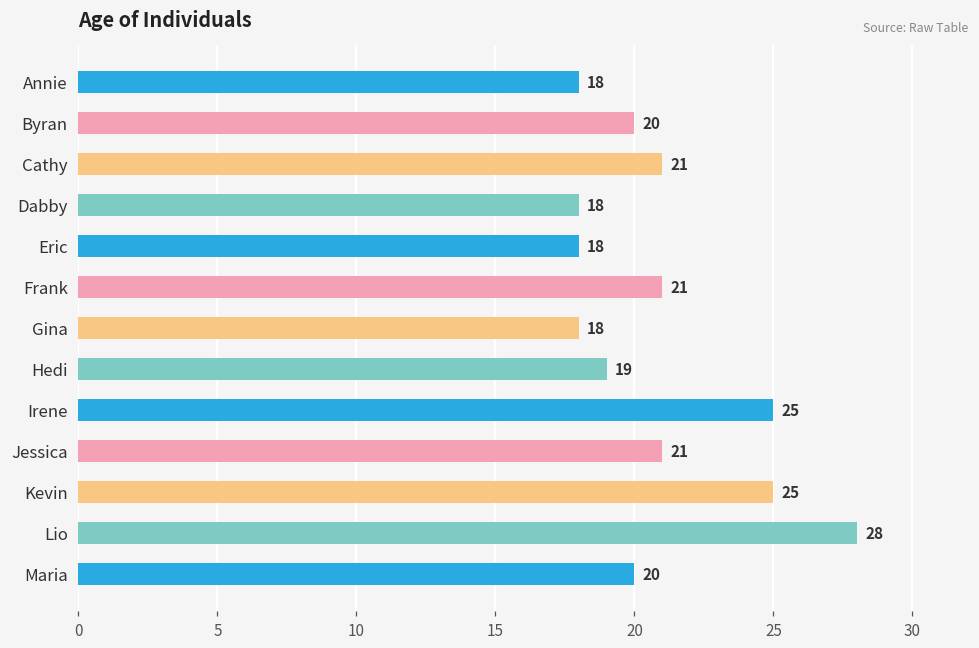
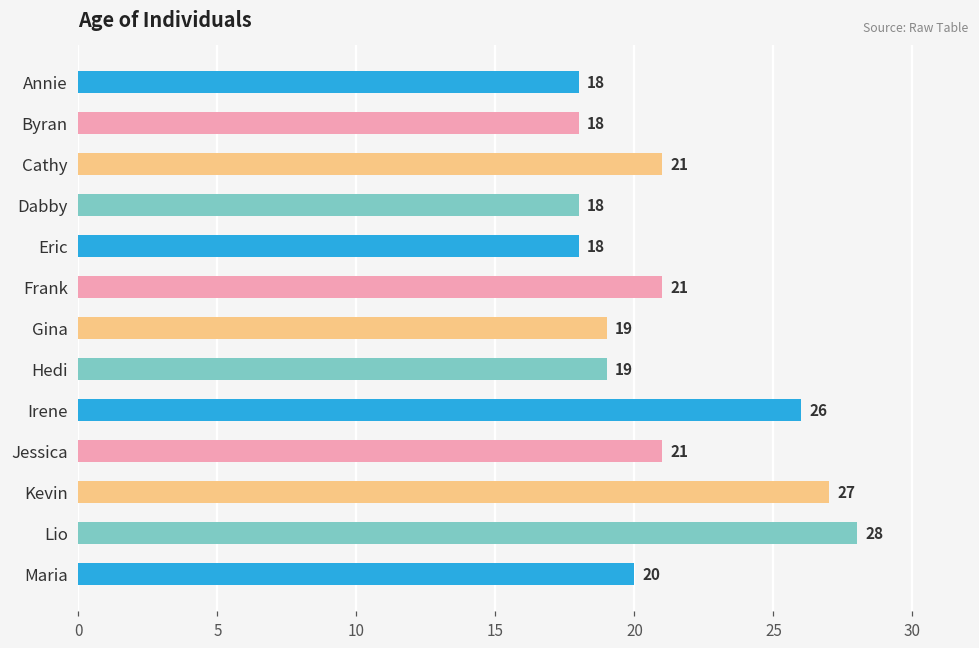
Byran: 20 -> 18
Gina: 18 -> 19
Irene: 25 -> 26
Kevin: 25 -> 27
